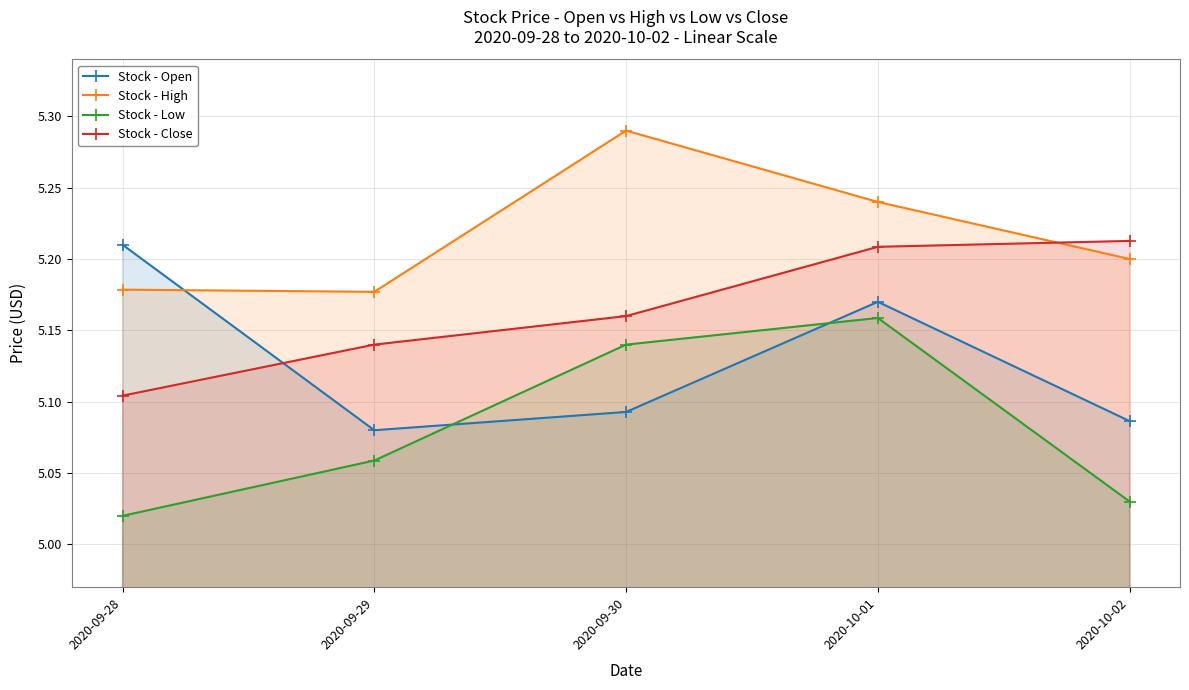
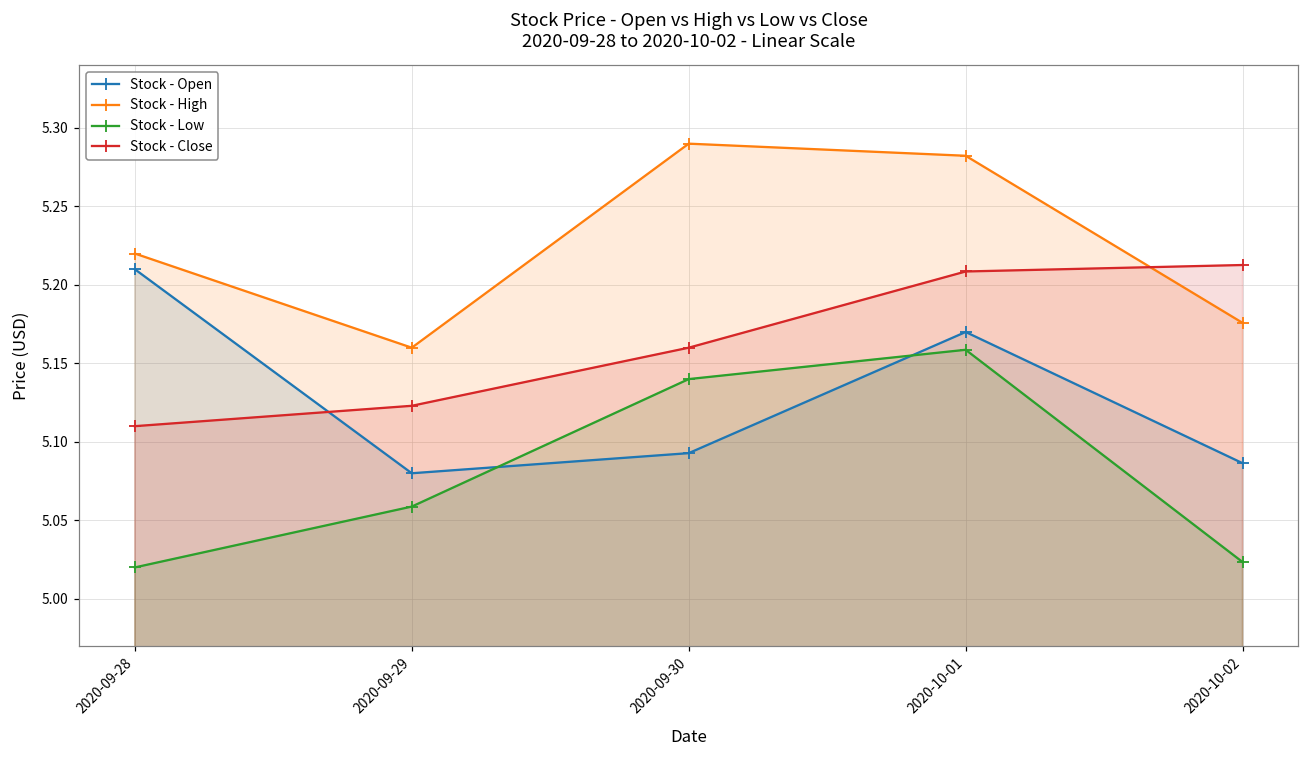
Stock - High, 2020-09-28: 5.179 -> 5.220
Stock - Close, 2020-09-28: 5.104 -> 5.110
Stock - High, 2020-09-29: 5.177 -> 5.160
Stock - Close, 2020-09-29: 5.140 -> 5.123
Stock - High, 2020-10-01: 5.240 -> 5.282
Stock - High, 2020-10-02: 5.200 -> 5.176
Stock - Low, 2020-10-02: 5.030 -> 5.023
